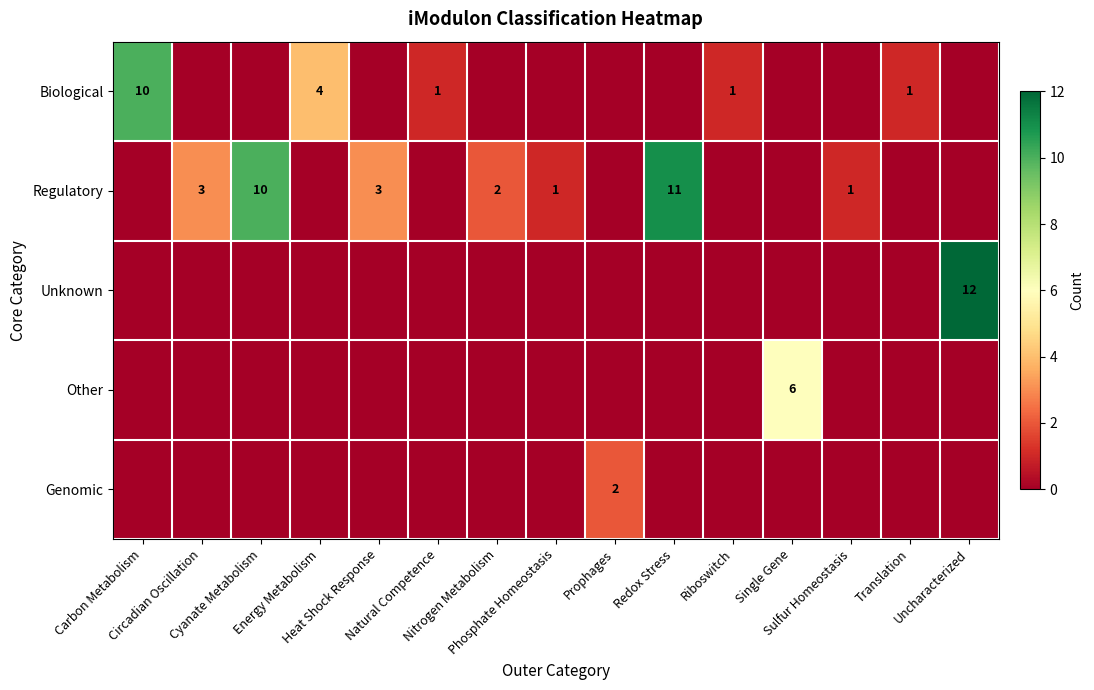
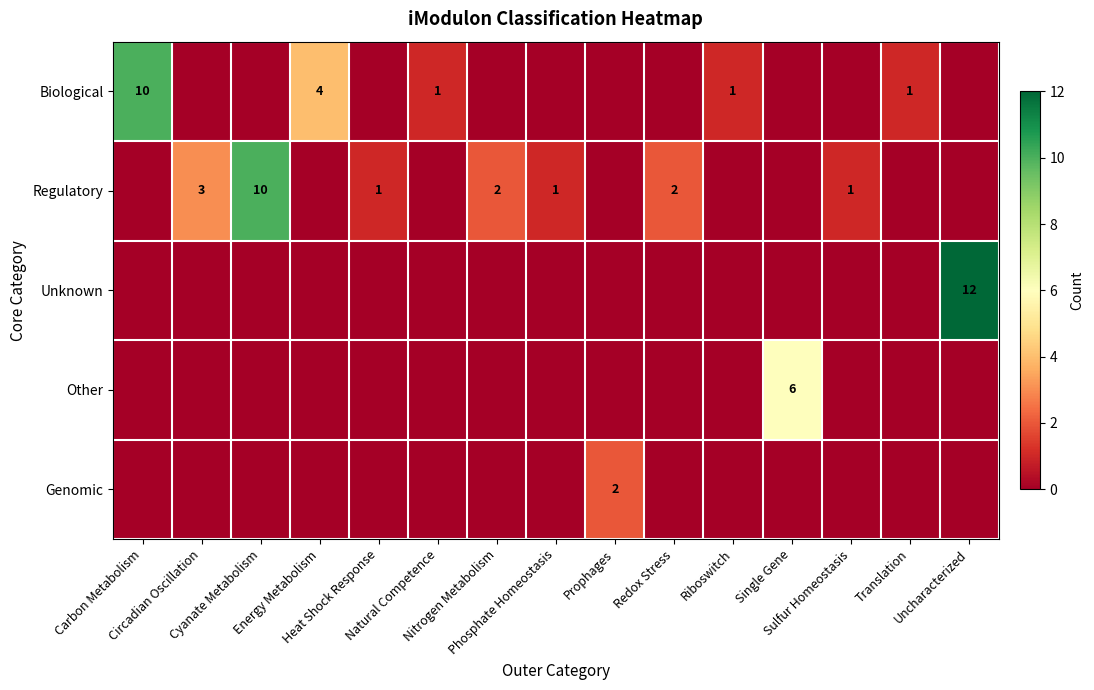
Regulatory, Heat Shock Response: 3 -> 1
Regulatory, Redox Stress: 11 -> 2
